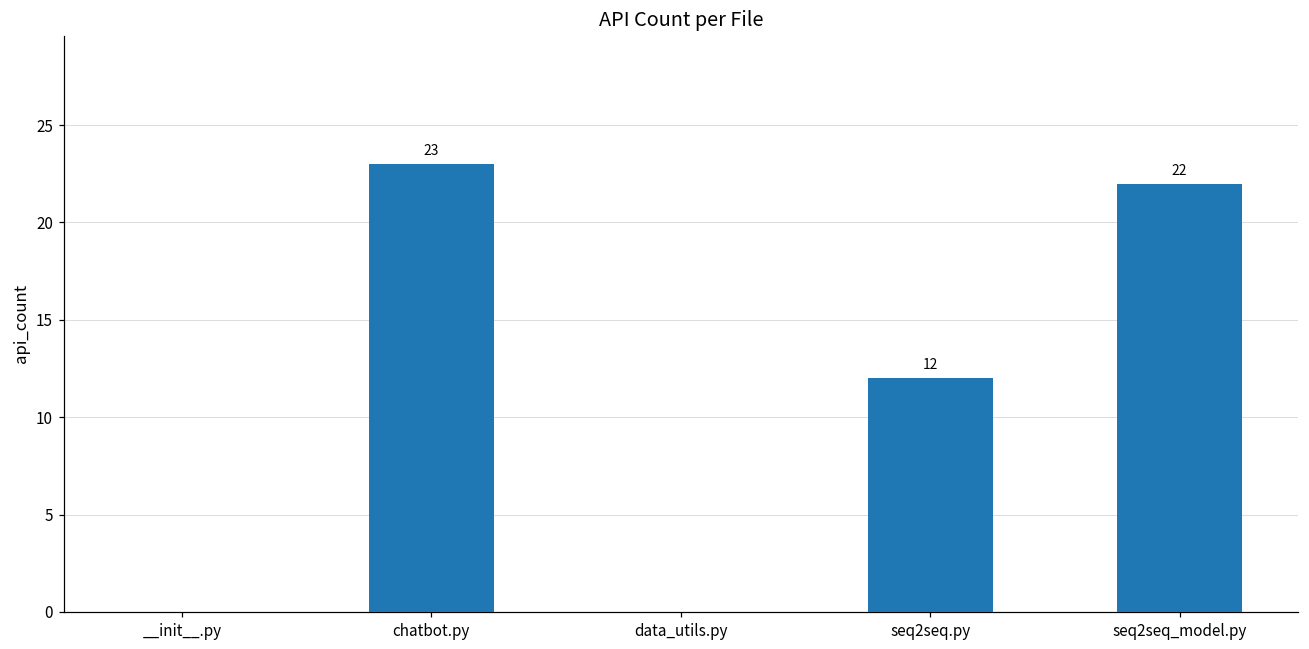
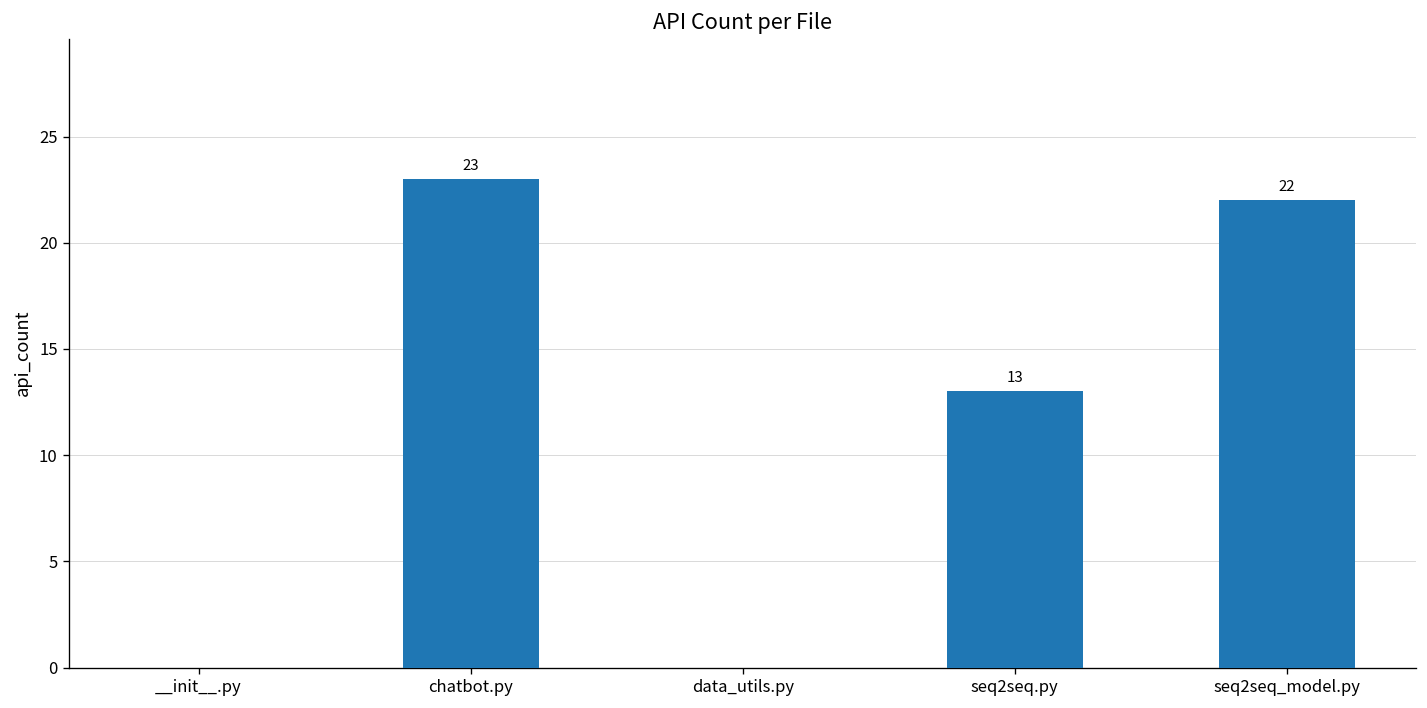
seq2seq.py: 12 -> 13
